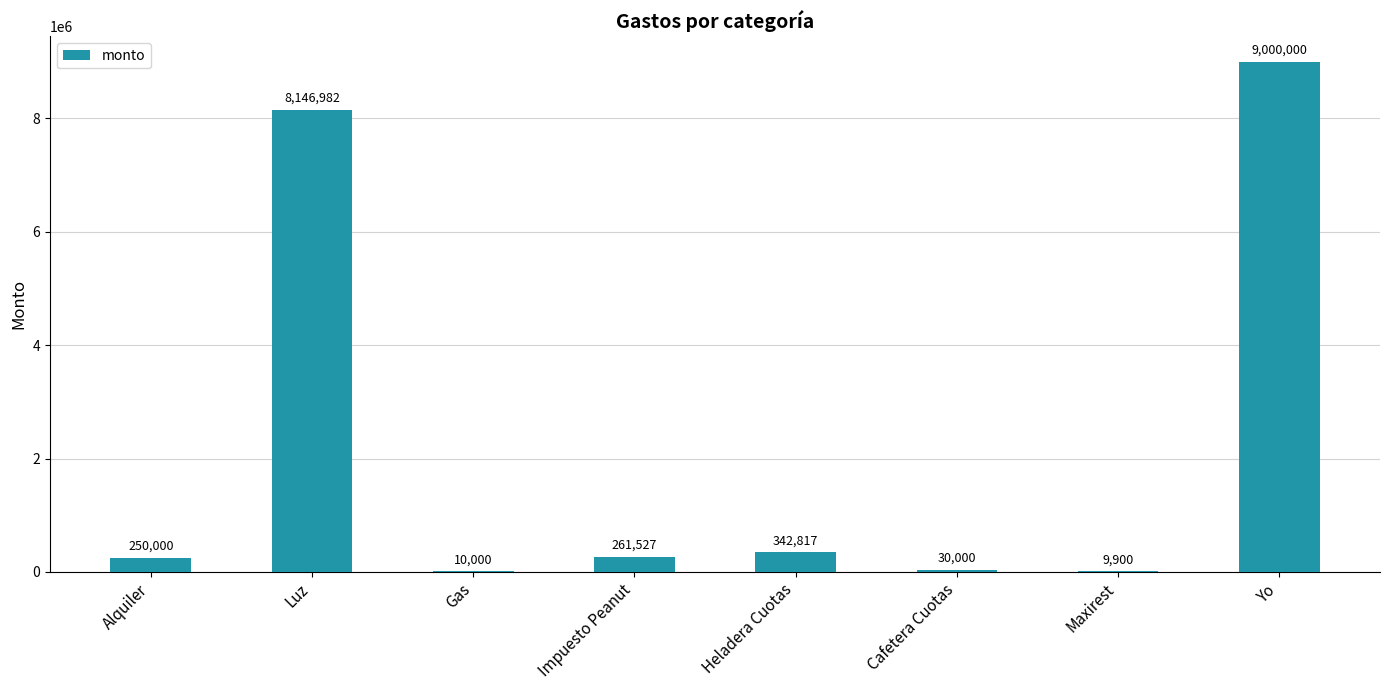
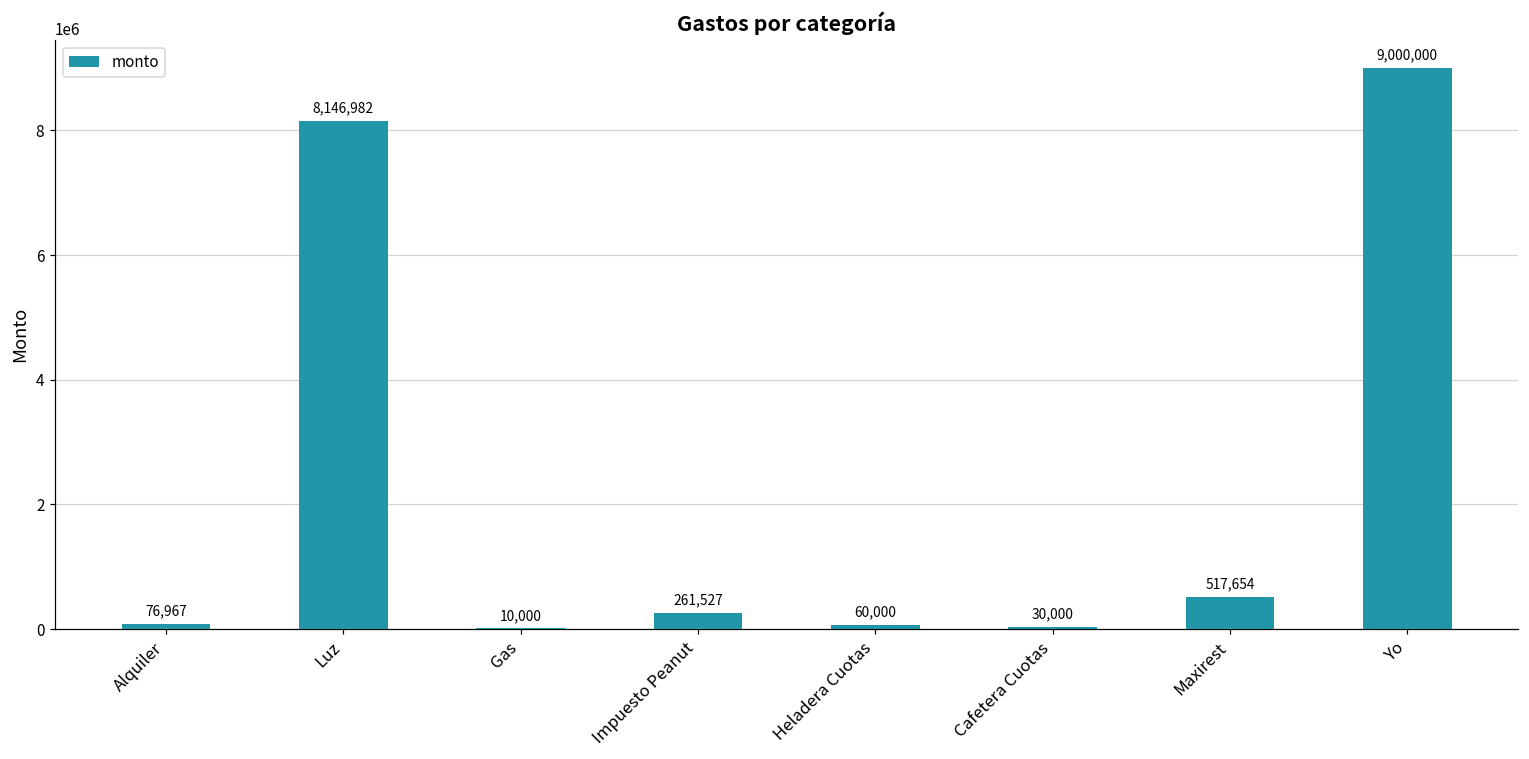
Alquiler: 250,000 -> 76,967
Heladera Cuotas: 342,817 -> 60,000
Maxirest: 9,900 -> 517,654
